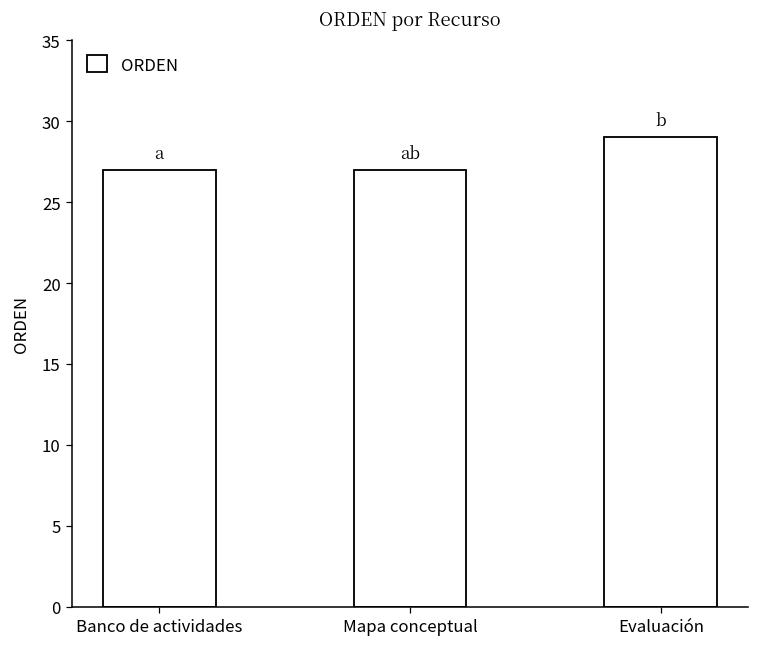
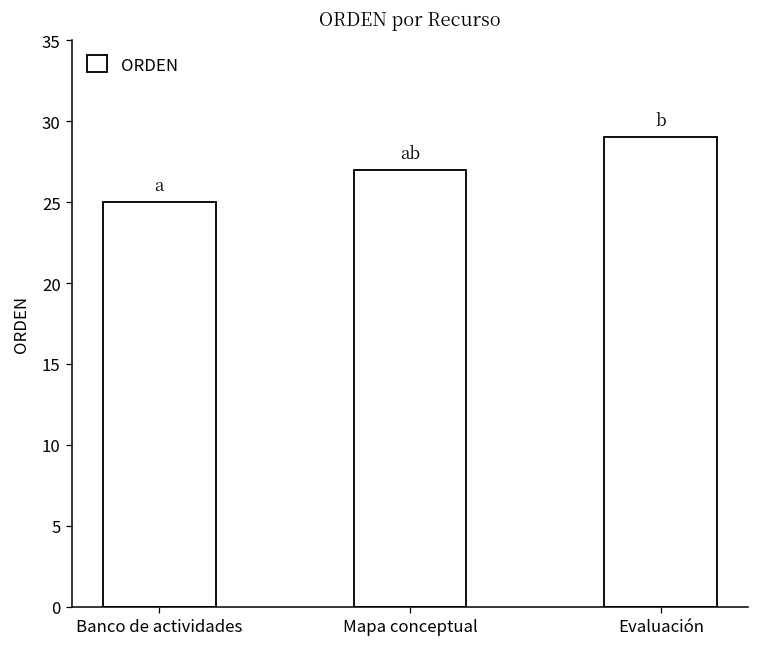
Banco de actividades: 27 -> 25
